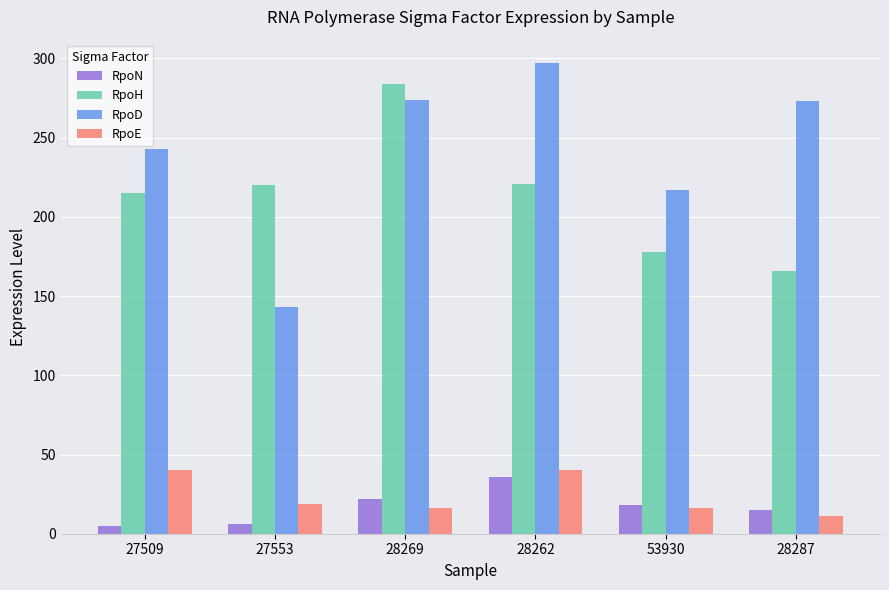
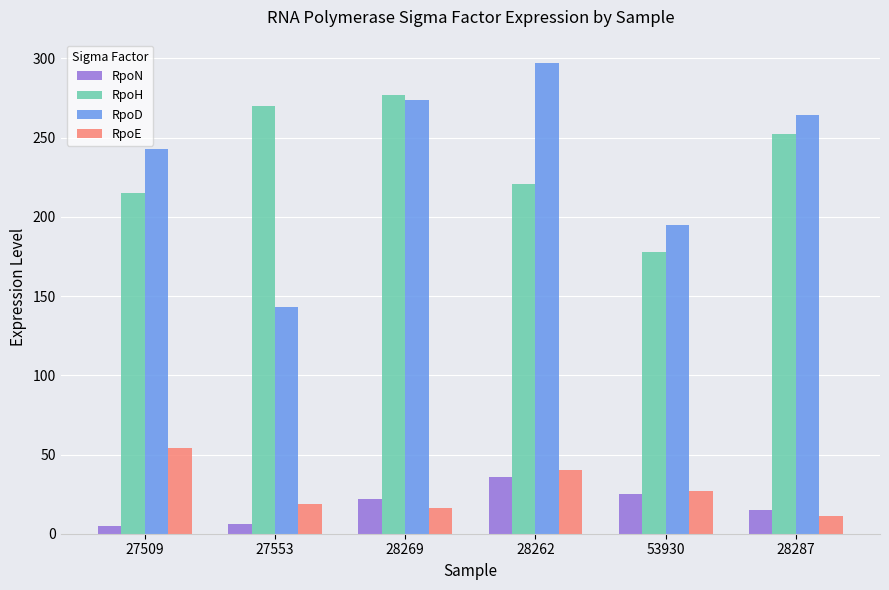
RpoE, 27509: 40 -> 54
RpoH, 27553: 220 -> 270
RpoH, 28269: 284 -> 277
RpoN, 53930: 18 -> 25
RpoD, 53930: 217 -> 195
RpoE, 53930: 16 -> 27
RpoH, 28287: 166 -> 252
RpoD, 28287: 273 -> 264
